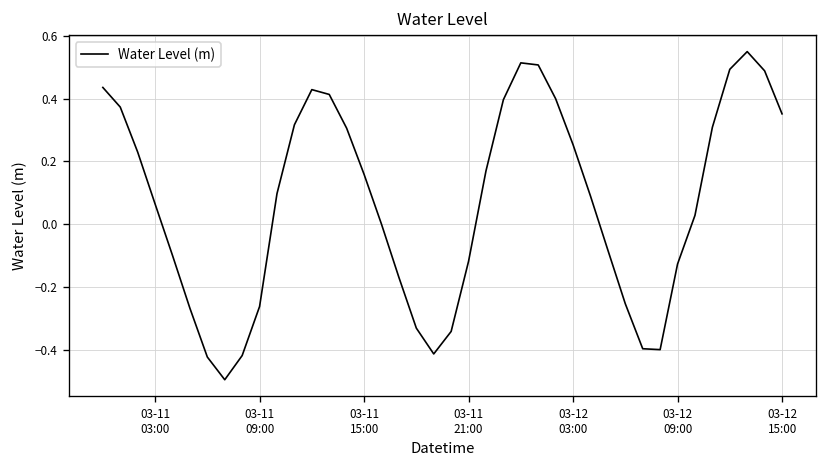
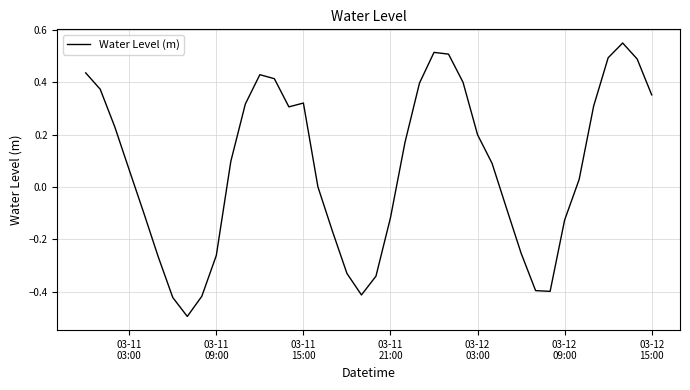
03-11 15:00: 0.16 -> 0.32
03-12 03:00: 0.25 -> 0.20
